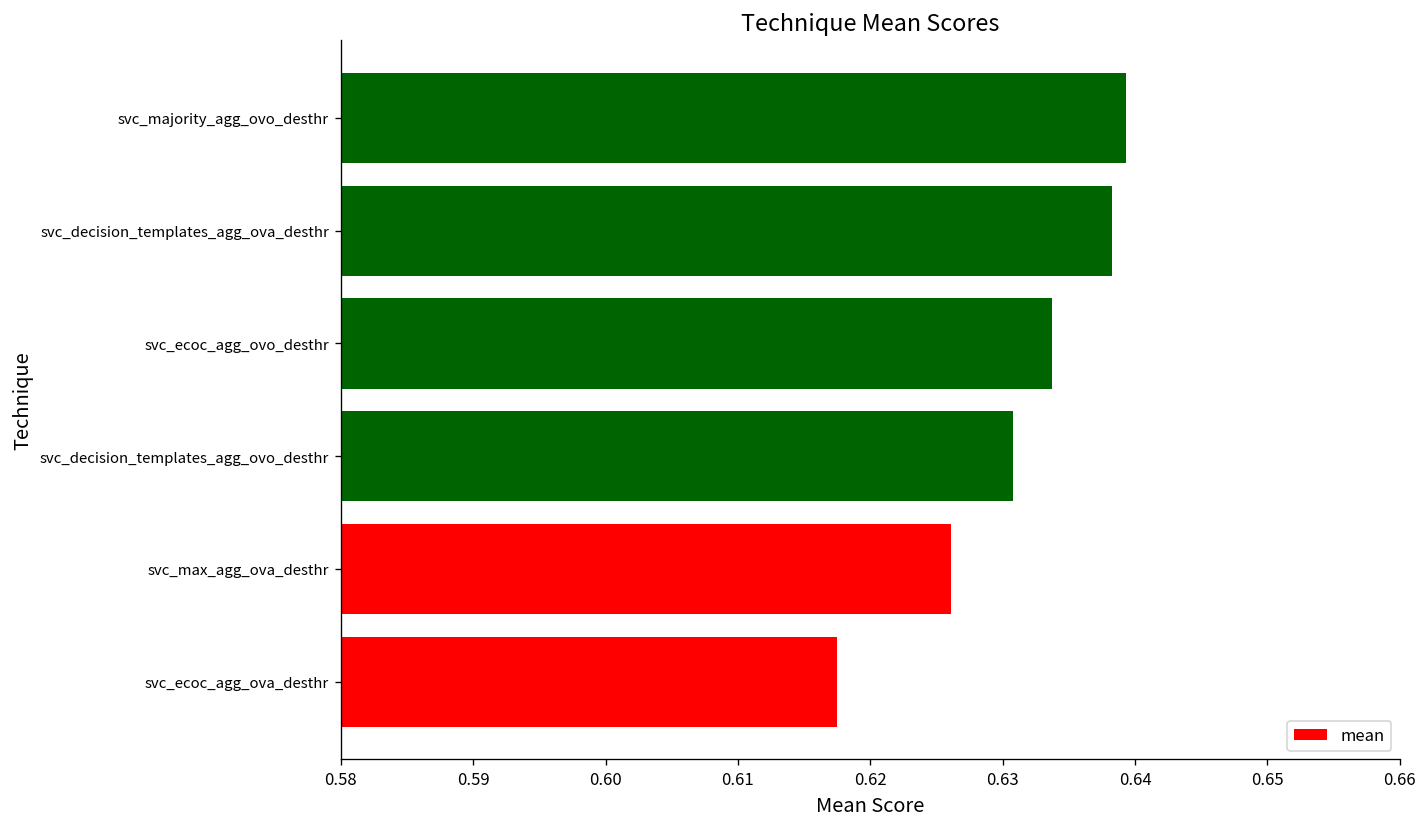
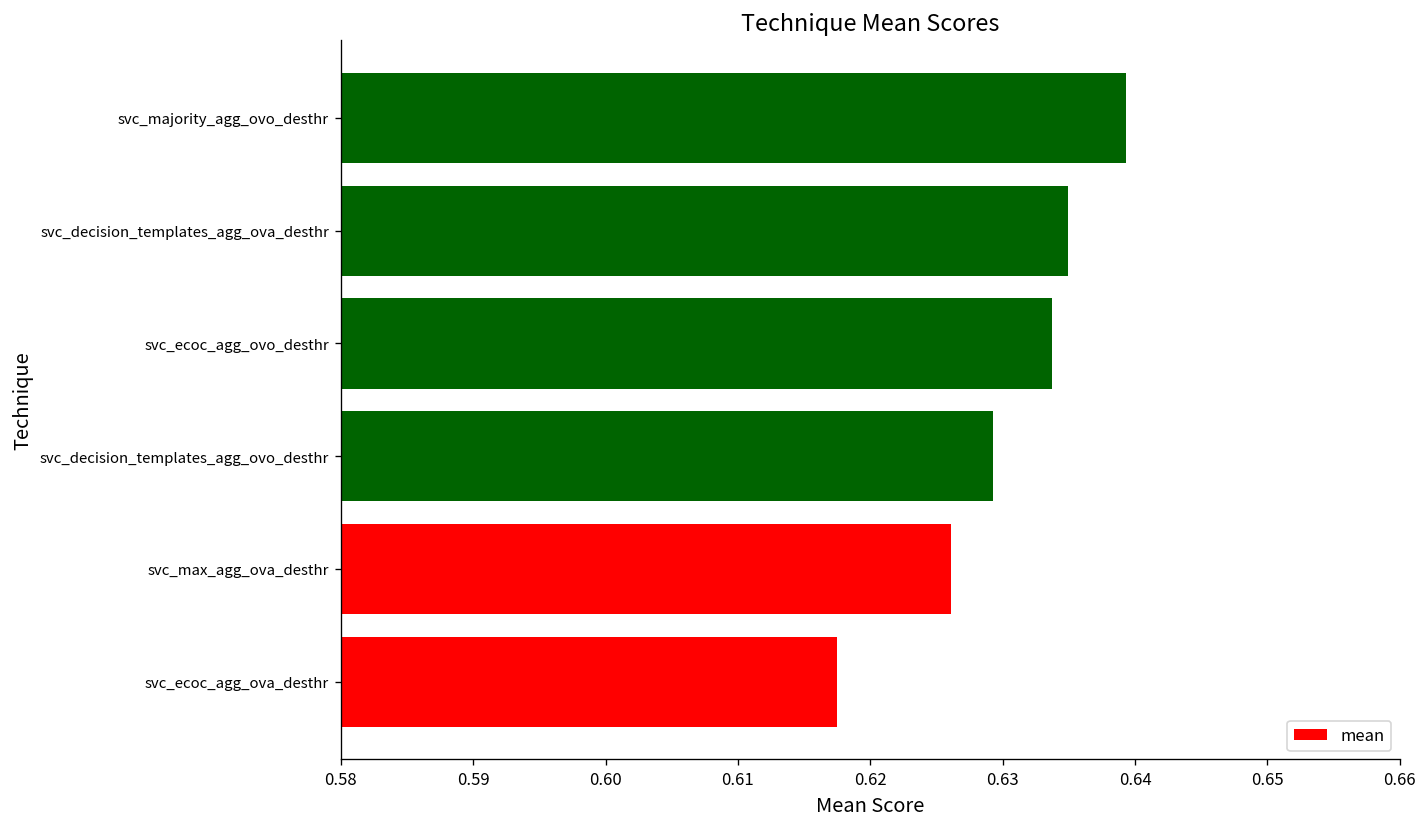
svc_decision_templates_agg_ova_desthr: 0.6382 -> 0.6349
svc_decision_templates_agg_ovo_desthr: 0.6308 -> 0.6293
